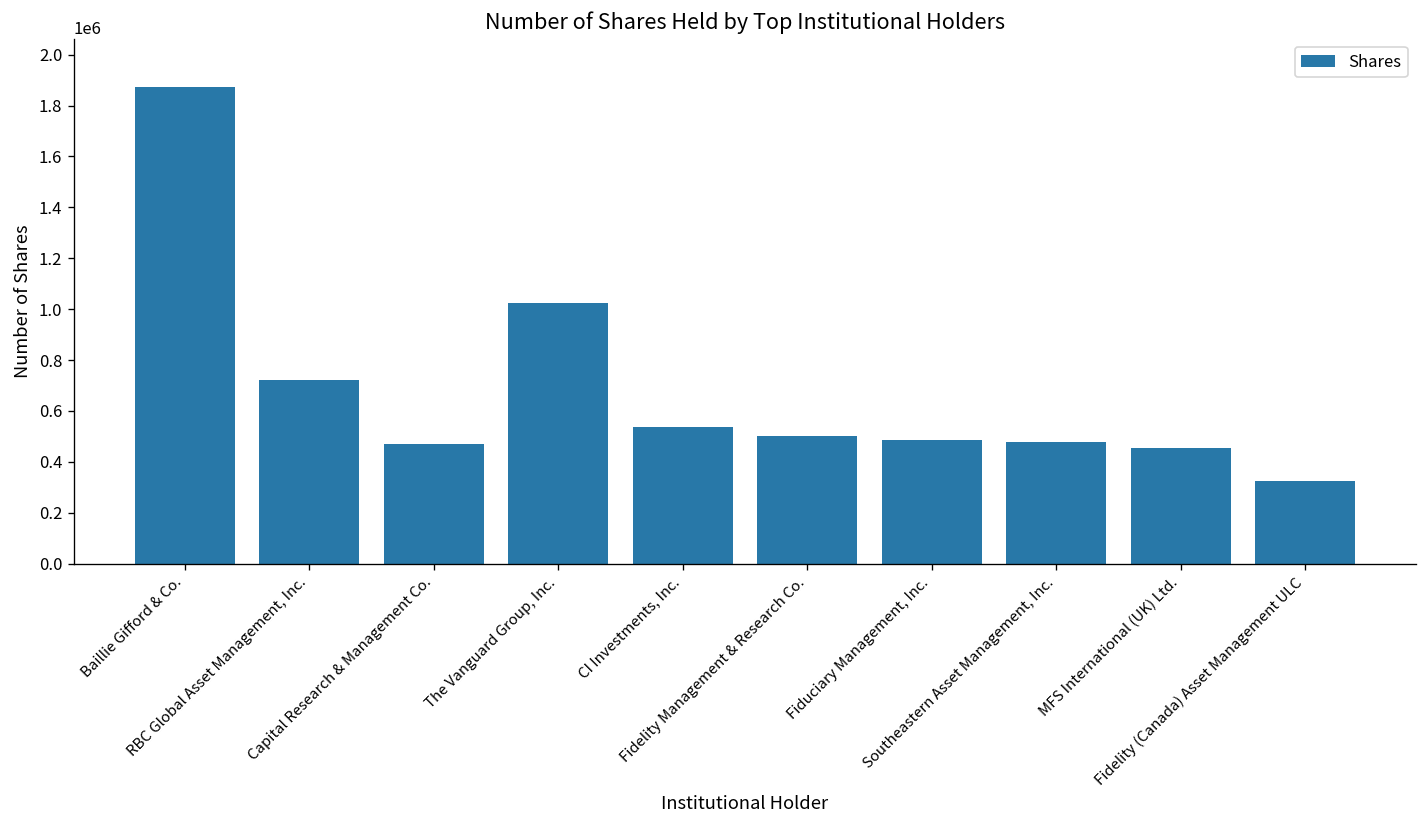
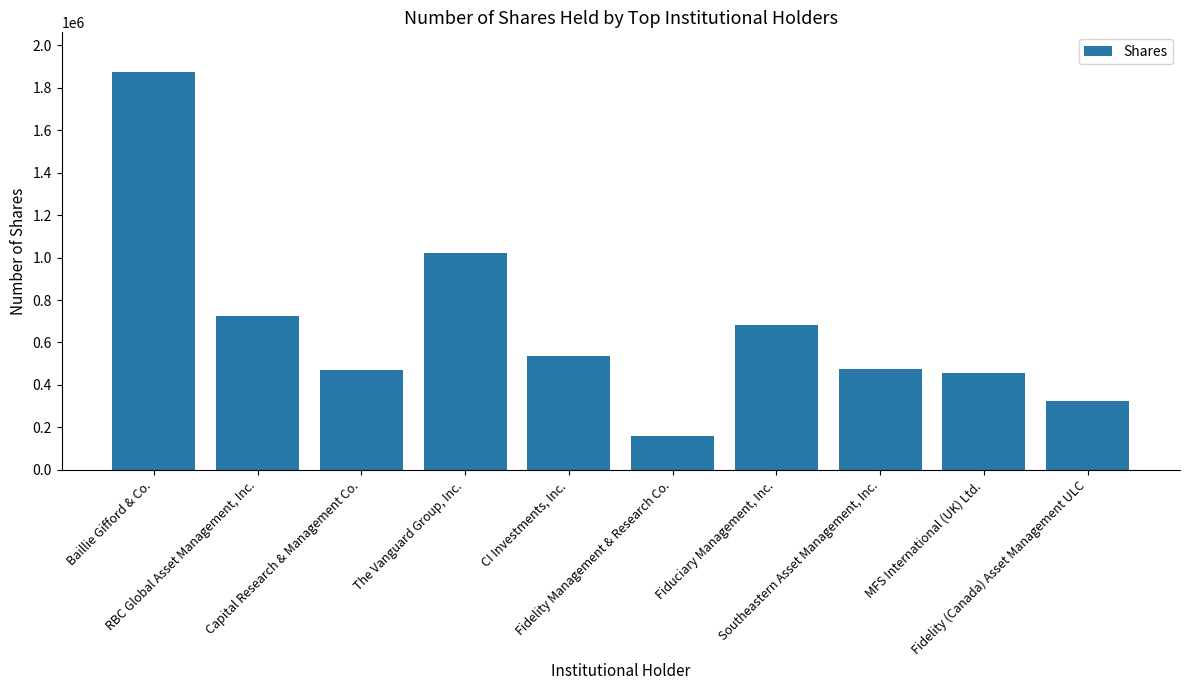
Fidelity Management & Research Co.: 500000 -> 160000
Fiduciary Management, Inc.: 490000 -> 680000
